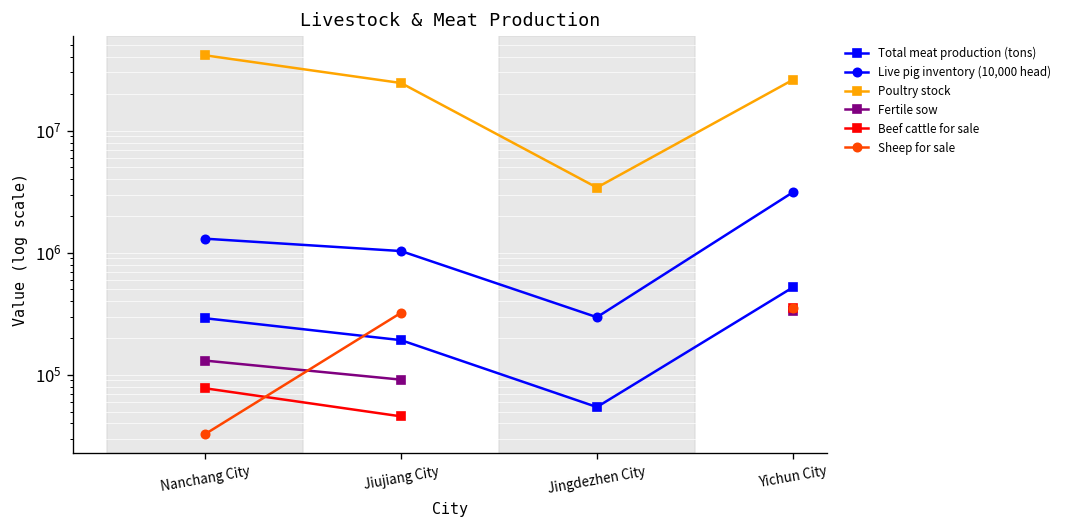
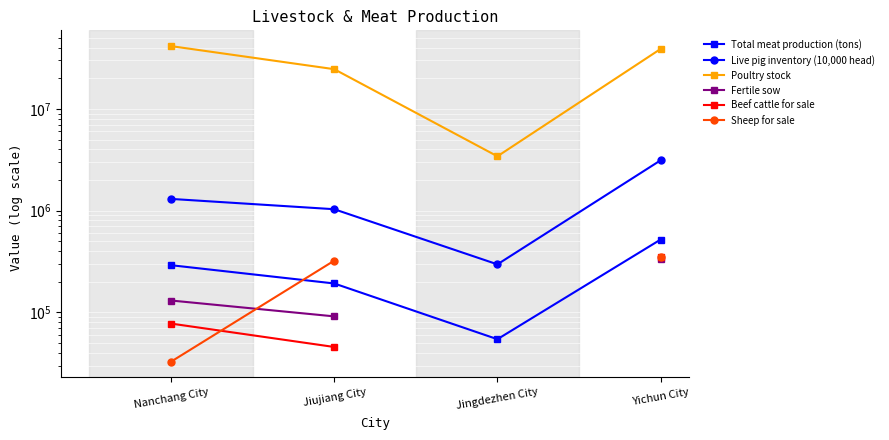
Poultry stock, Yichun City: 26000000 -> 39000000
